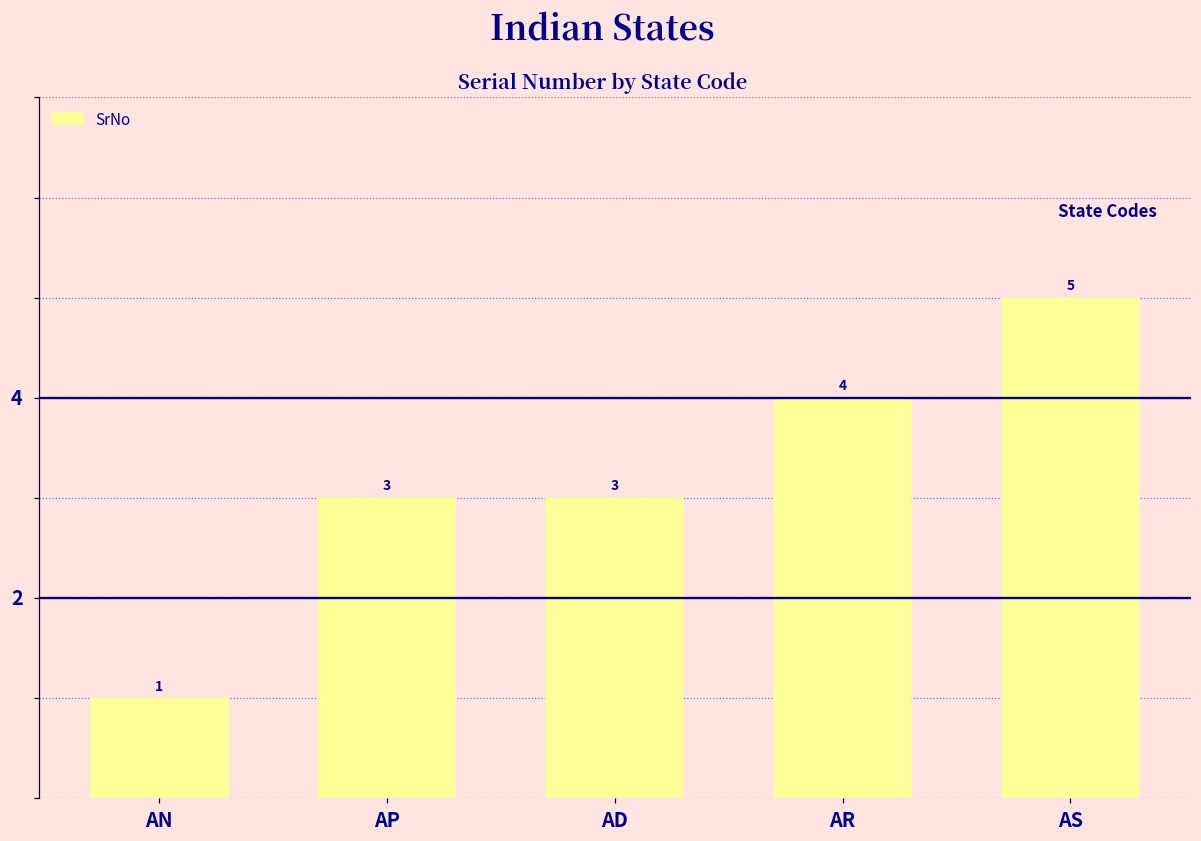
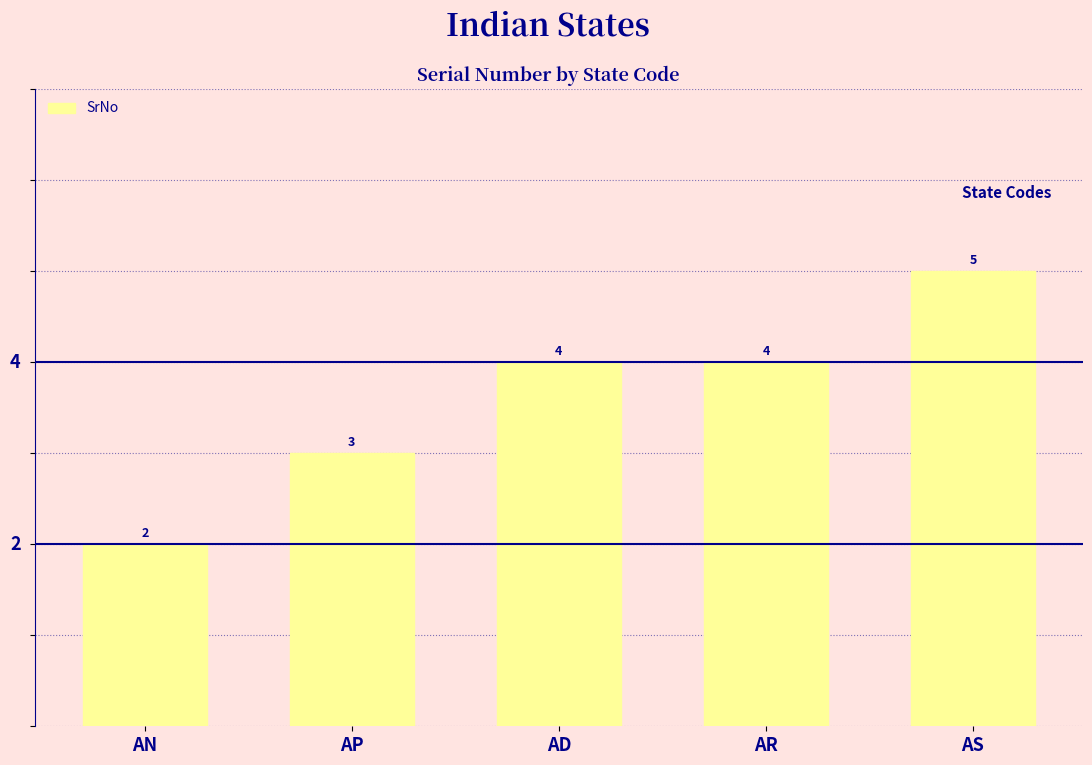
AN: 1 -> 2
AD: 3 -> 4
